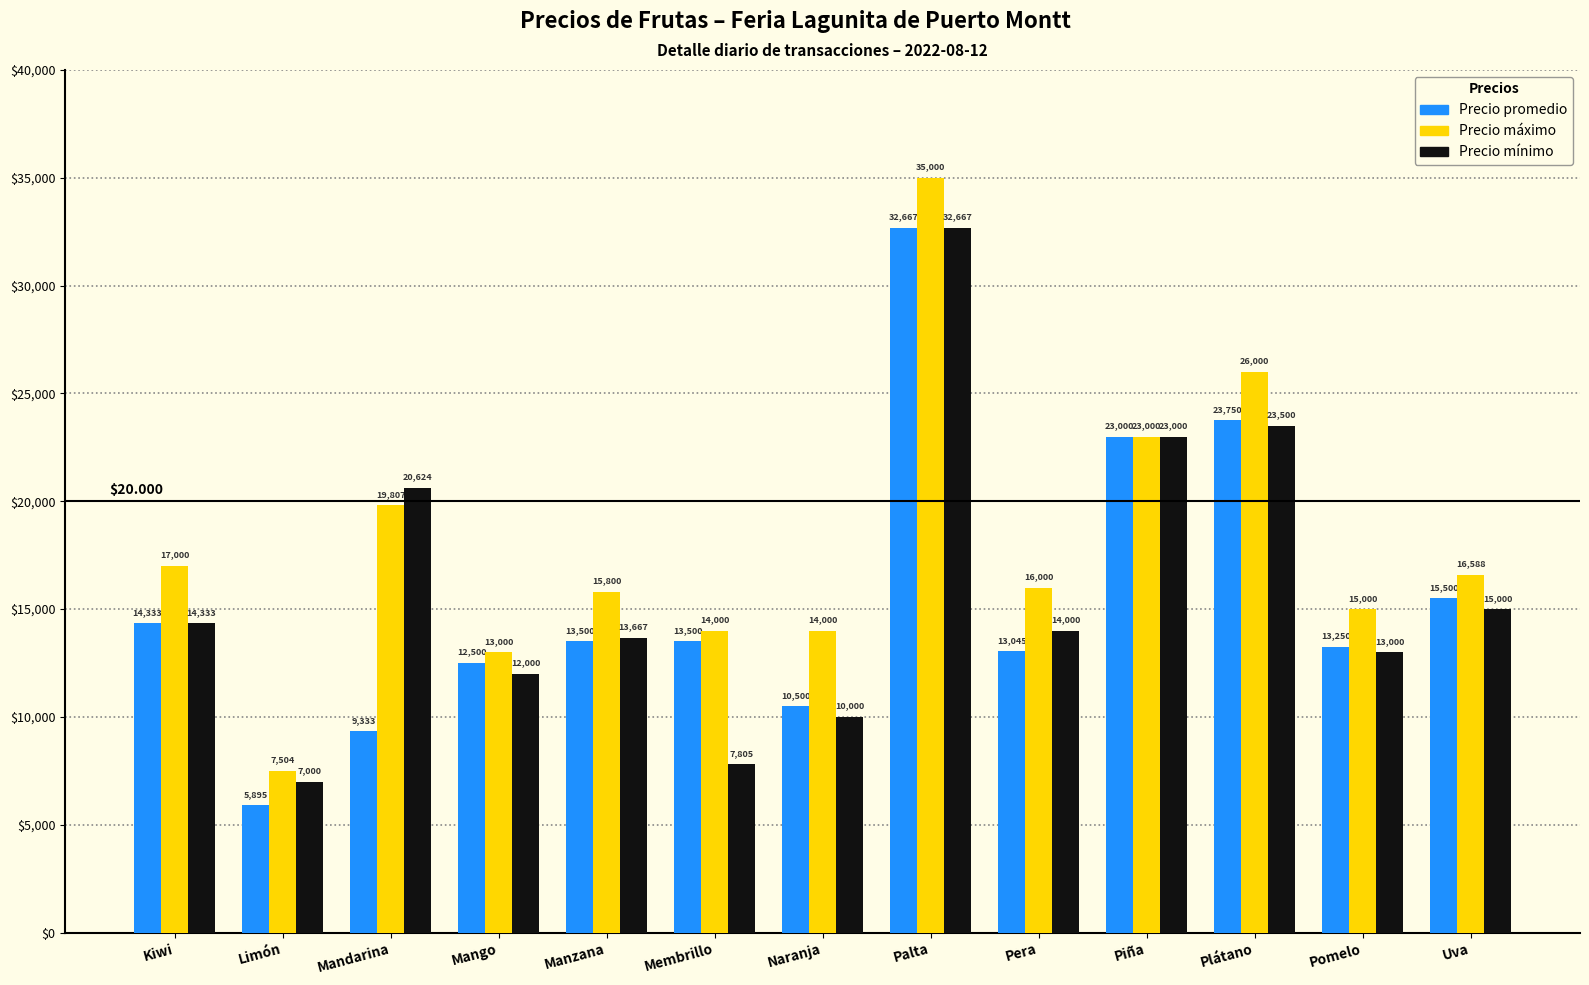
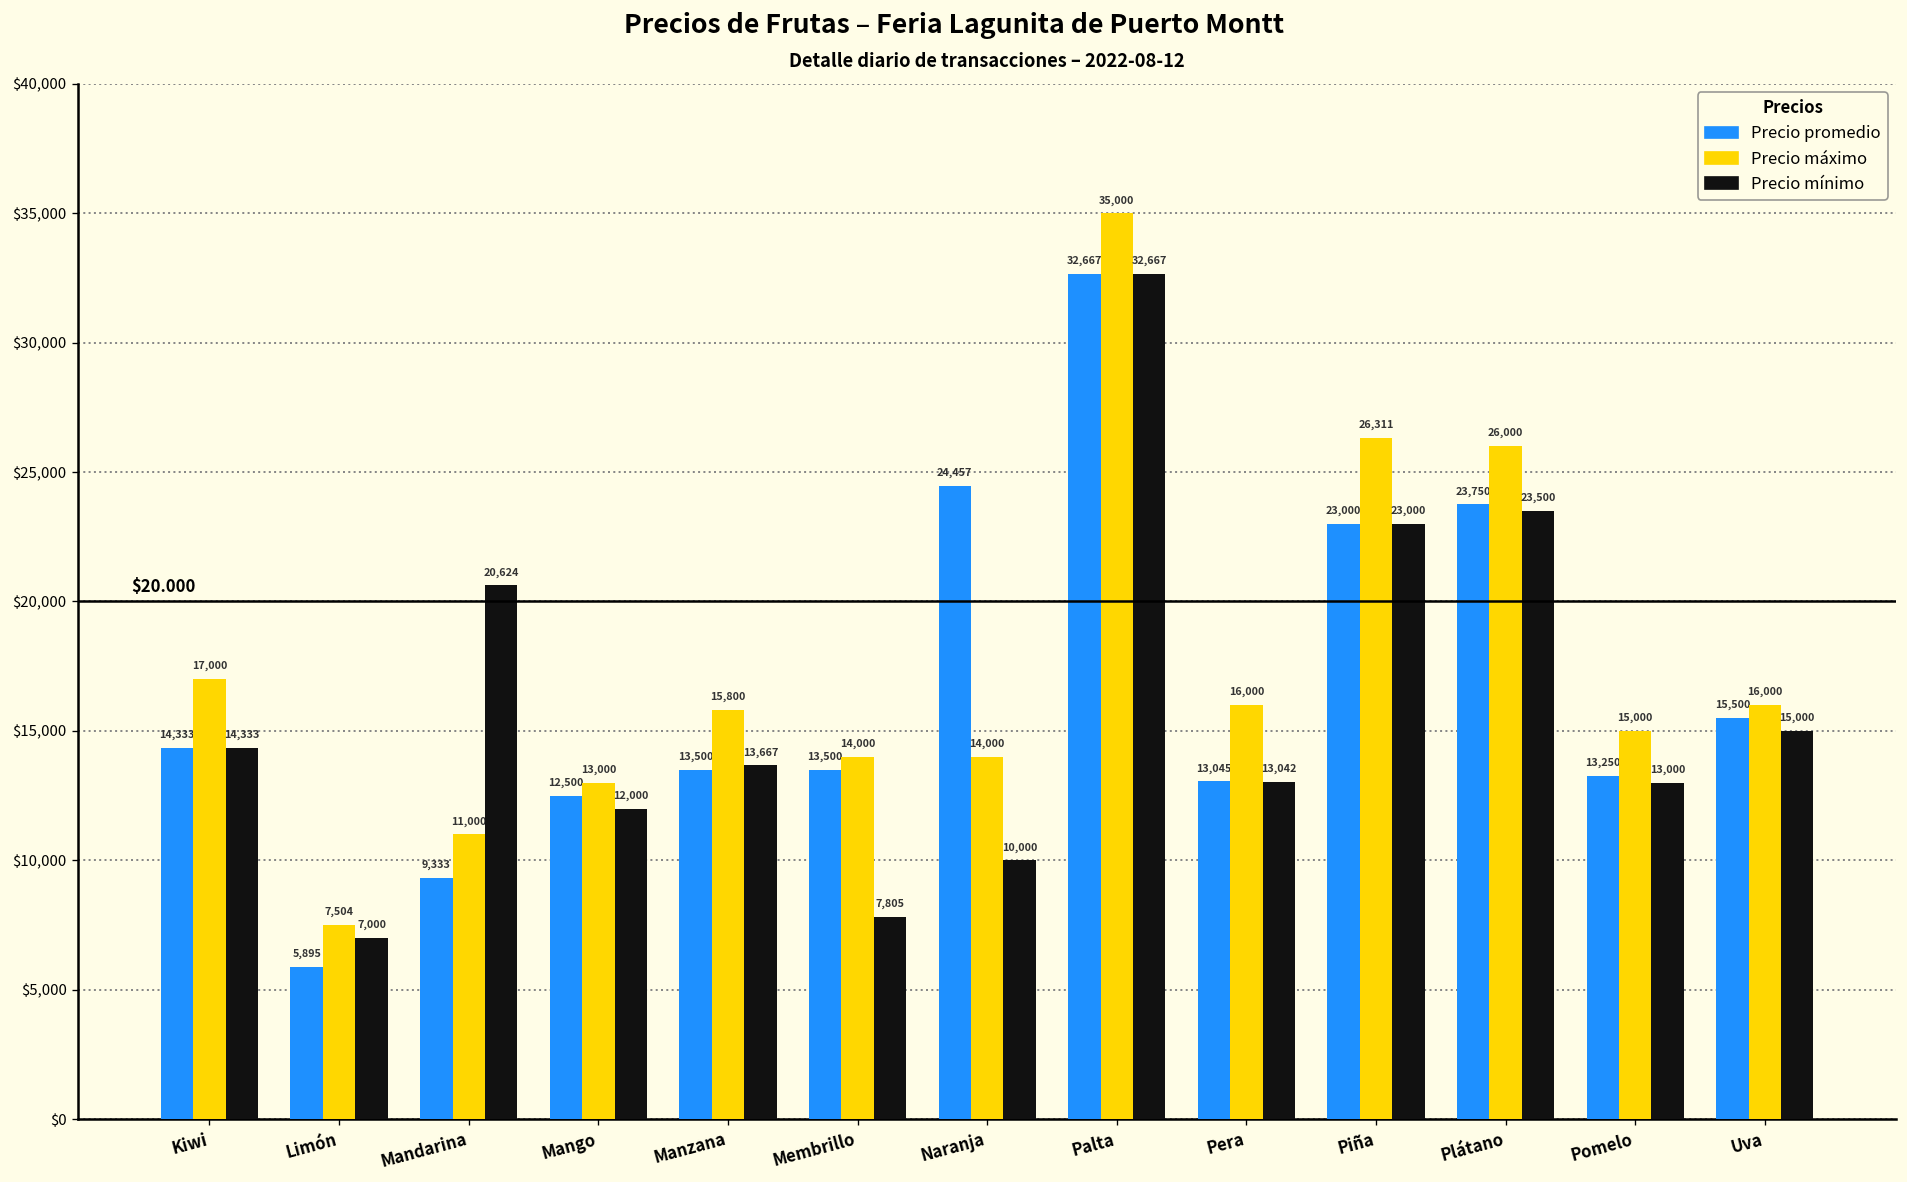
Precio máximo, Mandarina: 19,807 -> 11,000
Precio promedio, Naranja: 10,500 -> 24,457
Precio mínimo, Pera: 14,000 -> 13,042
Precio máximo, Piña: 23,000 -> 26,311
Precio máximo, Uva: 16,588 -> 16,000
